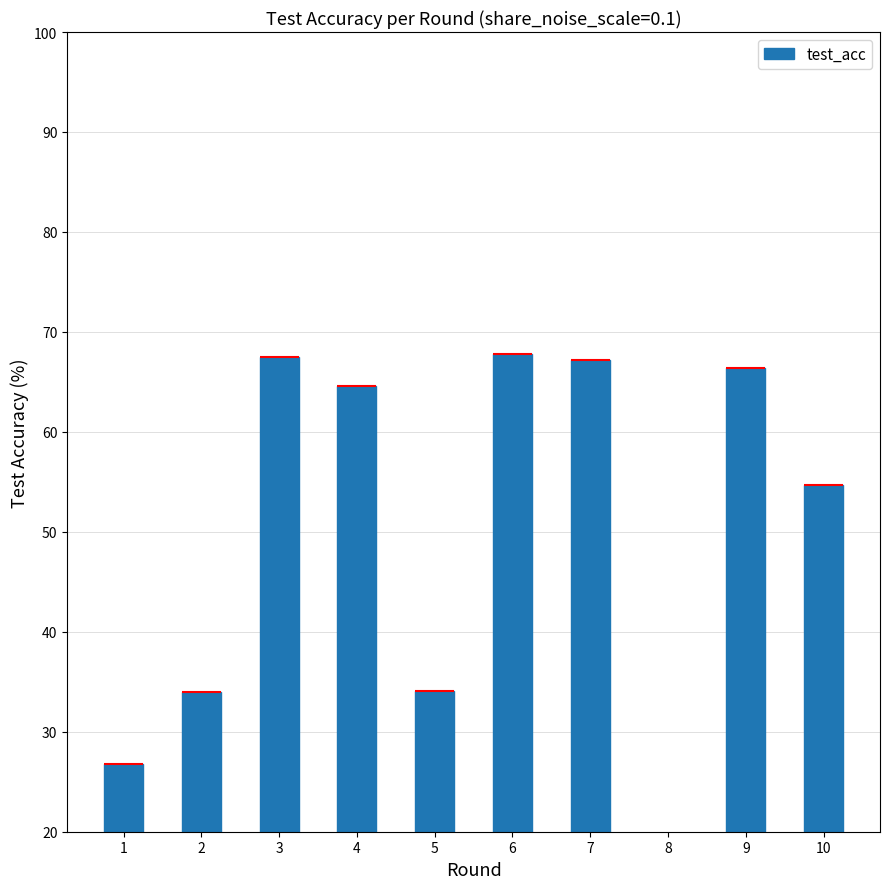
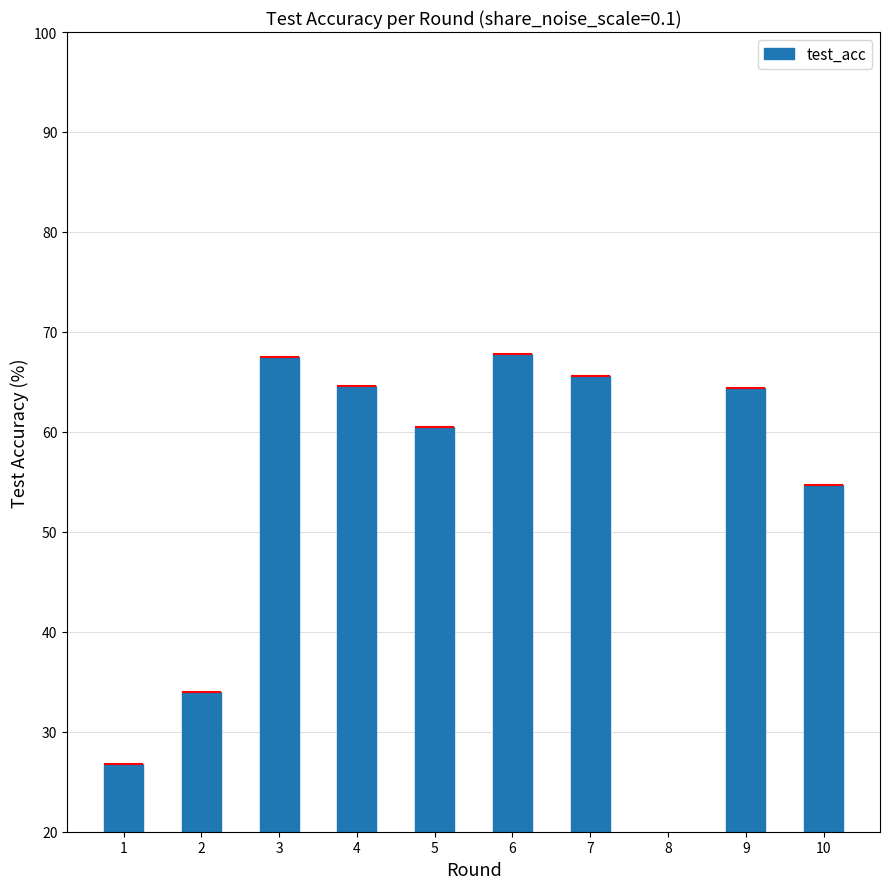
5: 34 -> 61
7: 67 -> 66
9: 66 -> 64
